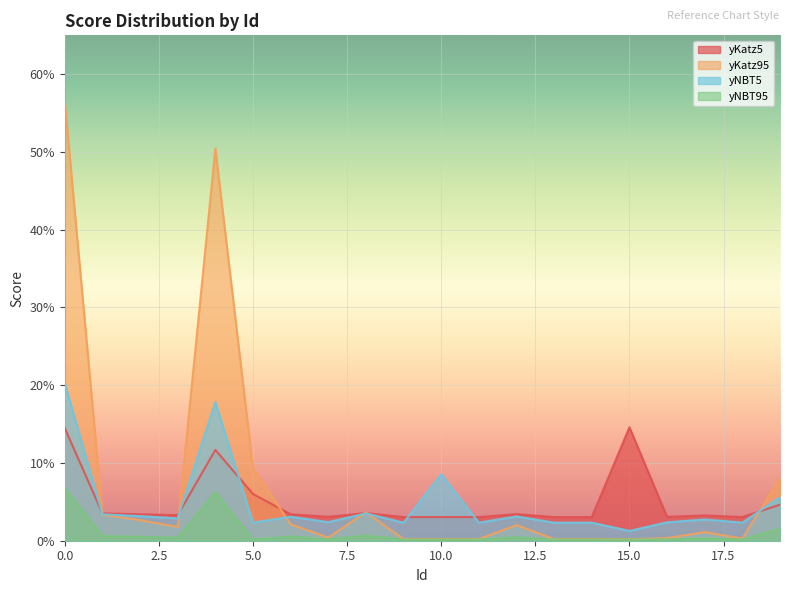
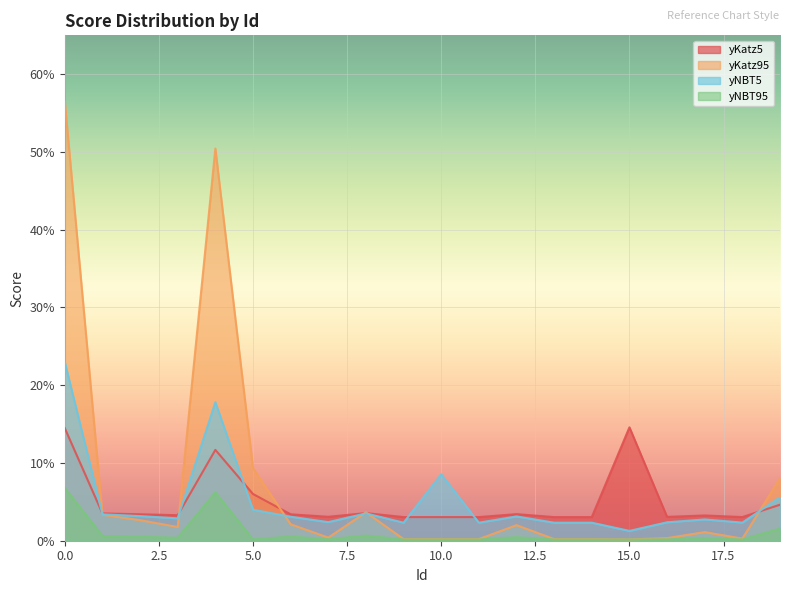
yNBT5, 0.0: 20% -> 23%
yNBT5, 5.0: 2% -> 4%
